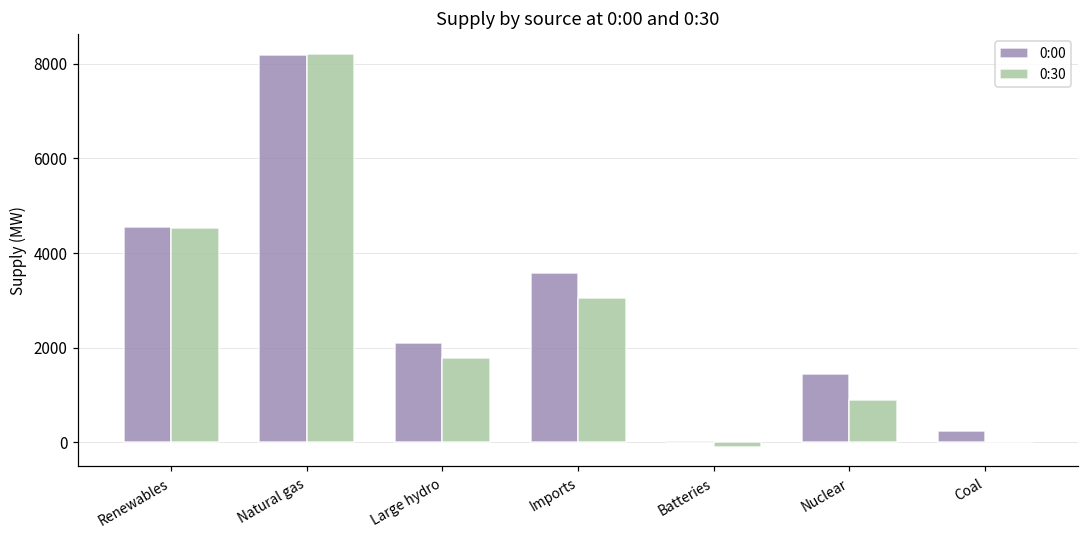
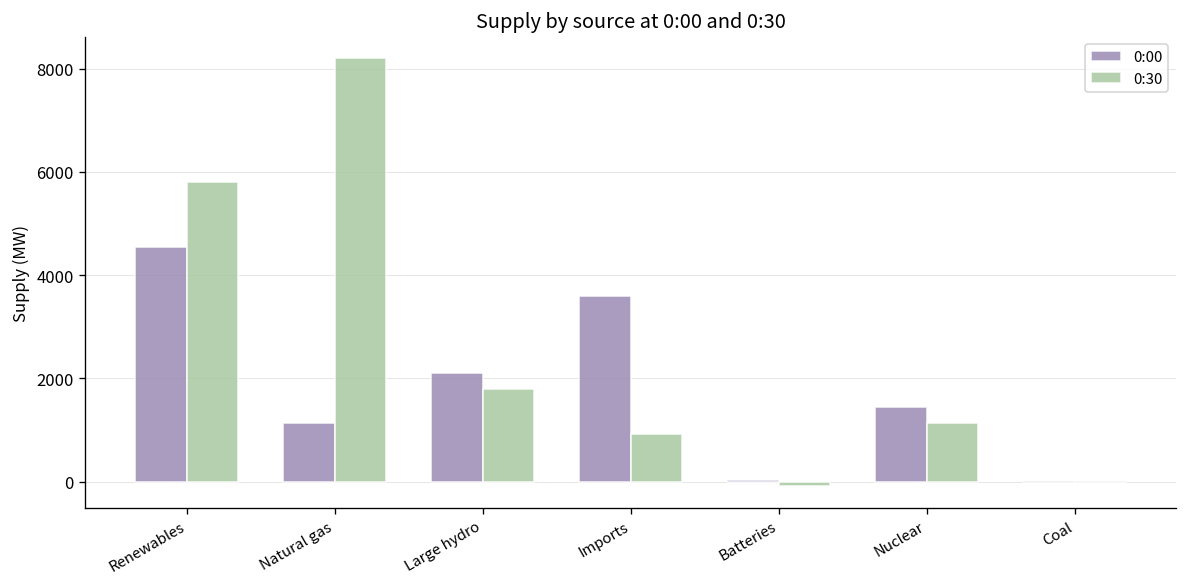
0:30, Renewables: 4500 -> 5800
0:00, Natural gas: 8200 -> 1100
0:30, Imports: 3000 -> 900
0:30, Nuclear: 900 -> 1100
0:00, Coal: 200 -> 0
